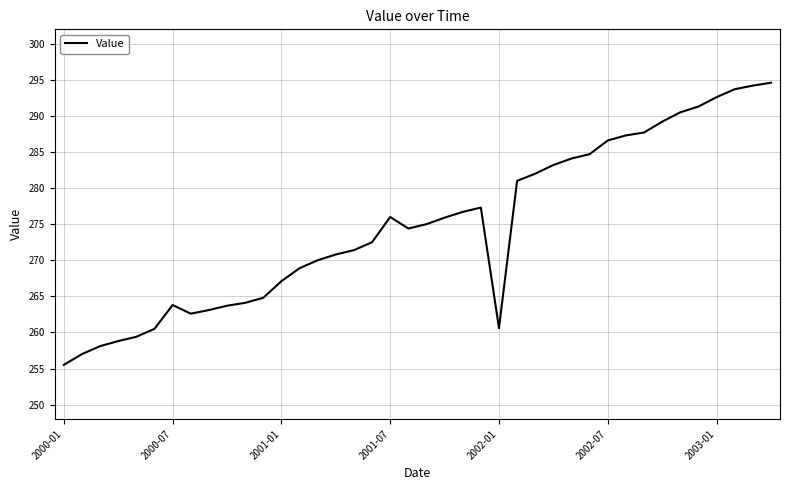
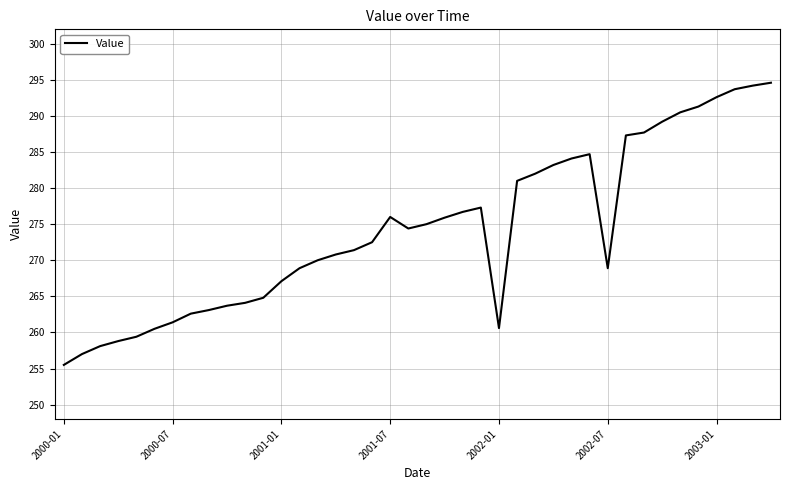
2000-07: 264 -> 261
2002-07: 287 -> 269
